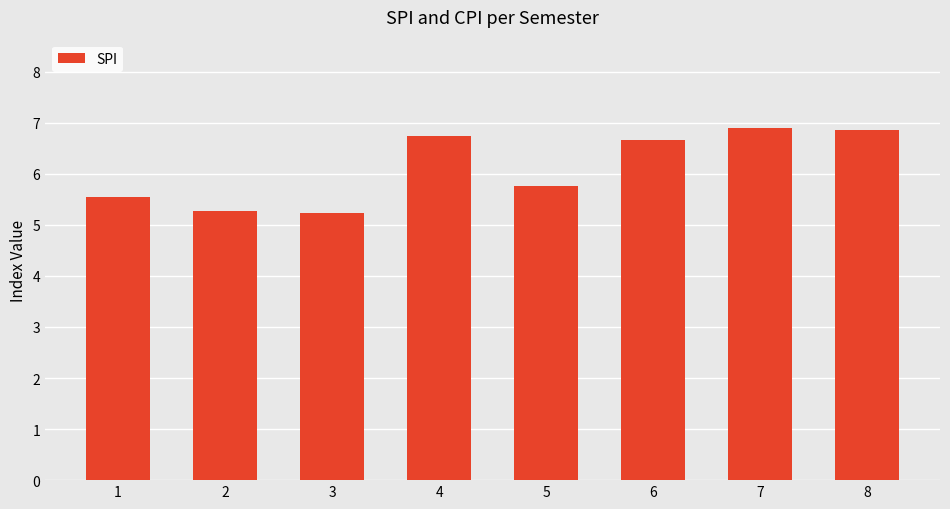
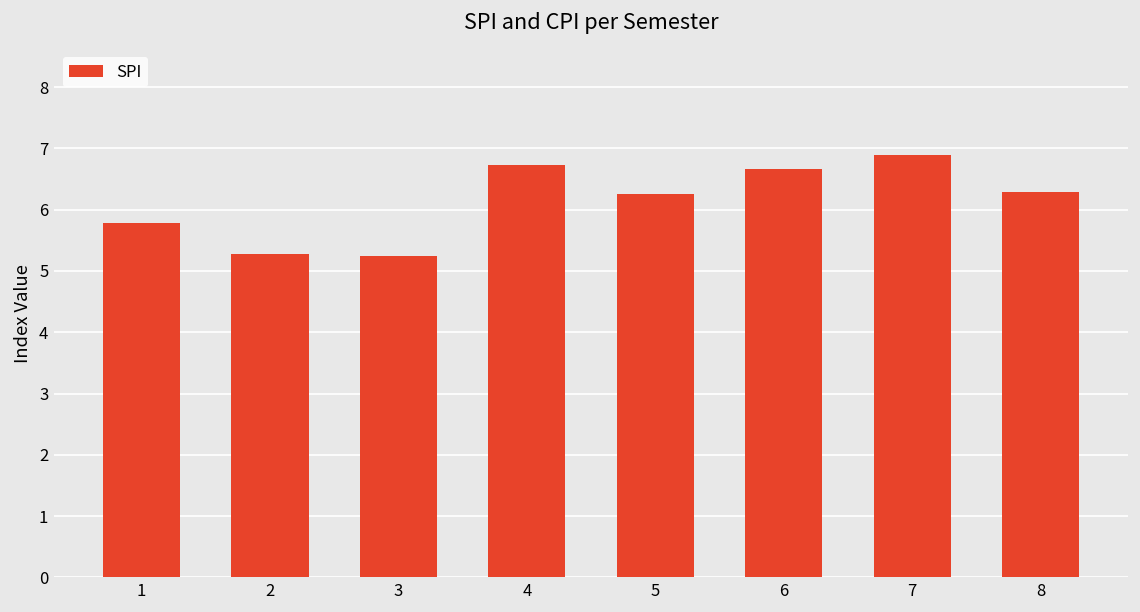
1: 5.5 -> 5.8
5: 5.8 -> 6.3
8: 6.9 -> 6.3
